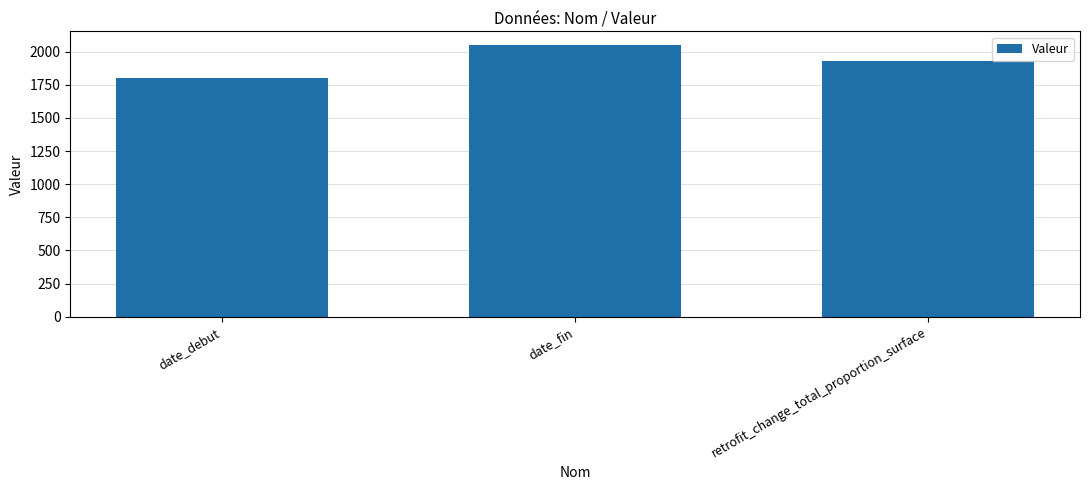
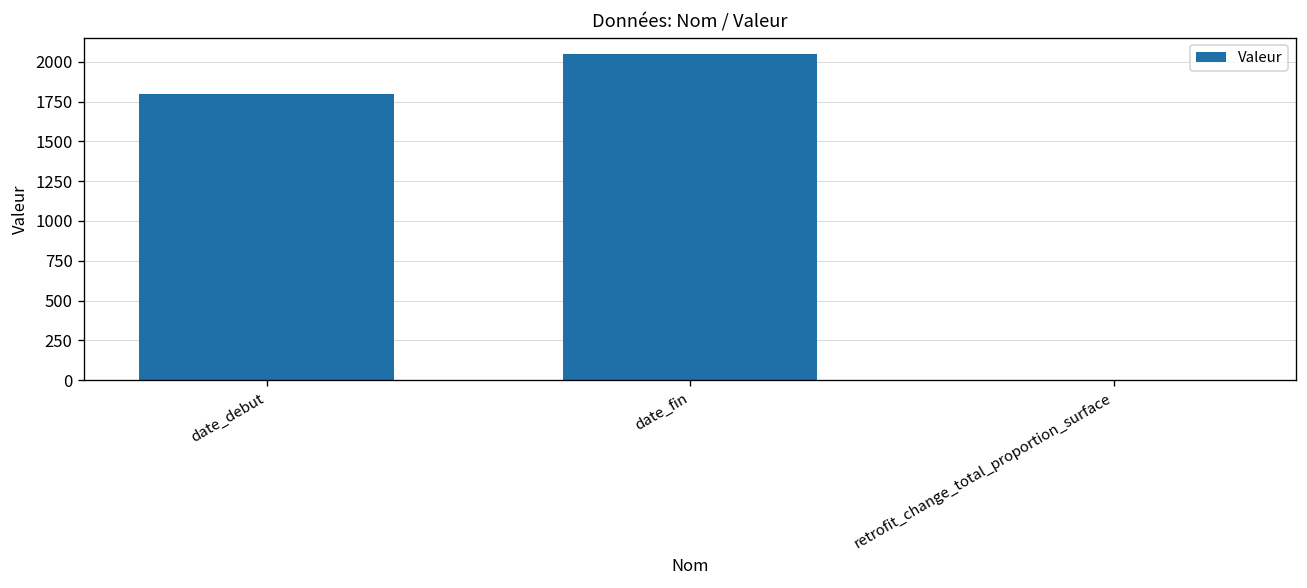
retrofit_change_total_proportion_surface: 1930 -> 0
